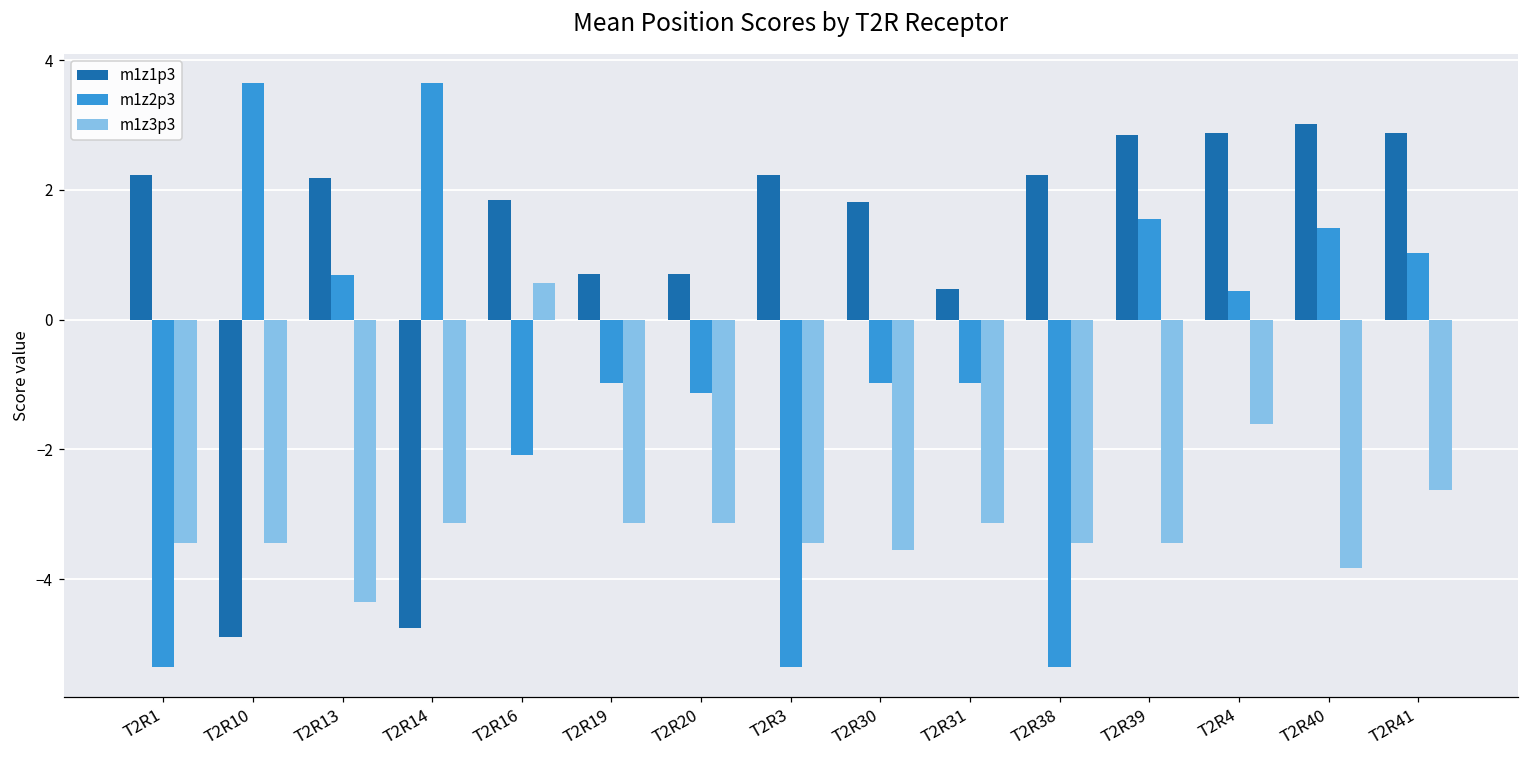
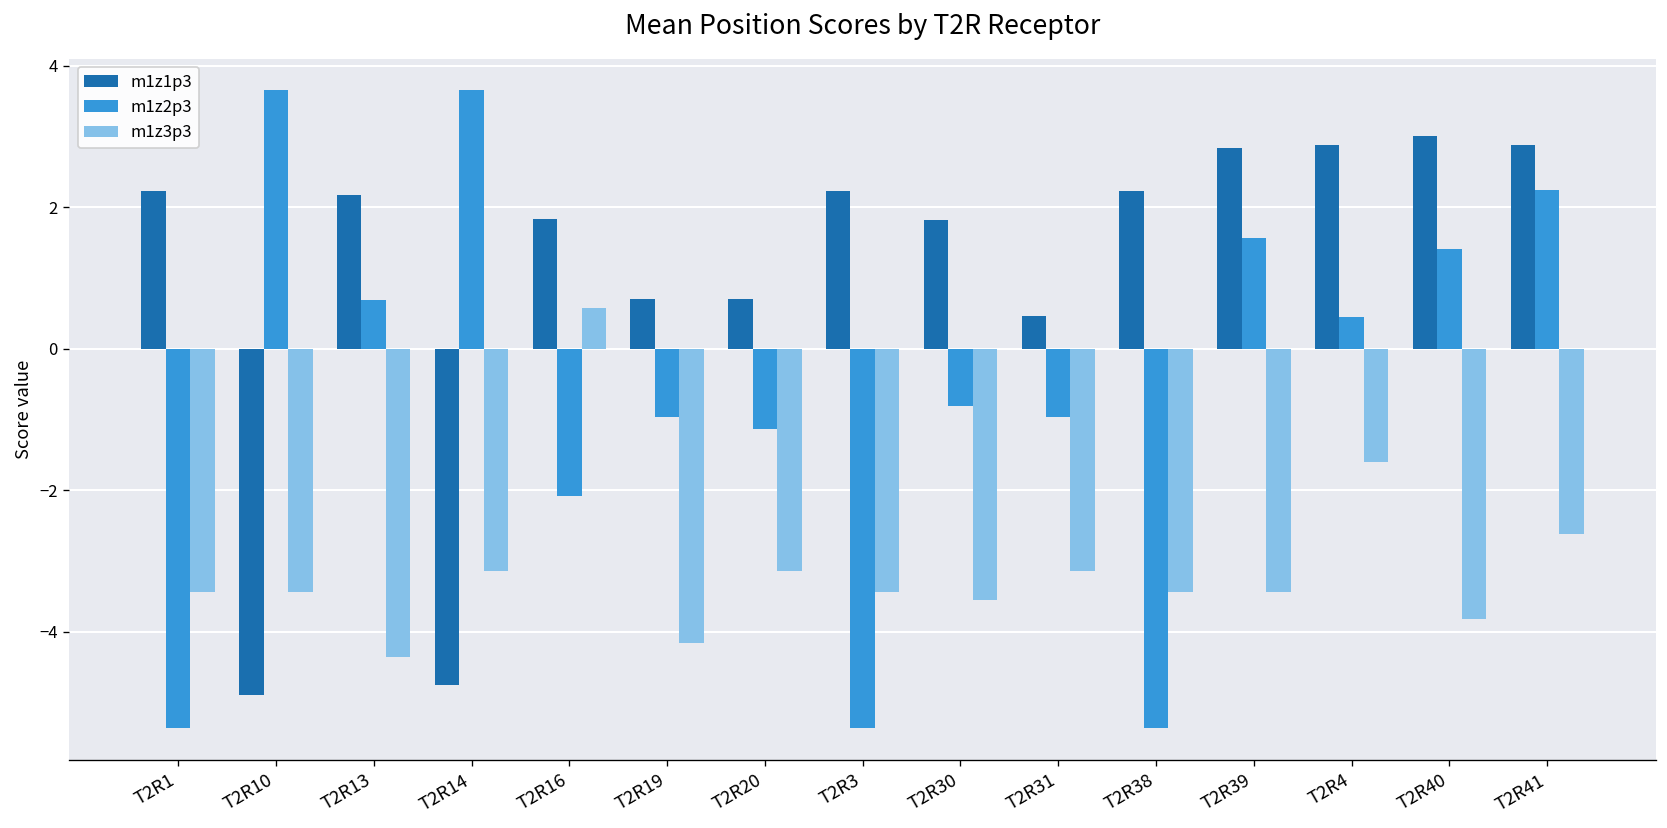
m1z3p3, T2R19: -3.1 -> -4.2
m1z2p3, T2R30: -1.0 -> -0.8
m1z2p3, T2R41: 1.0 -> 2.3
